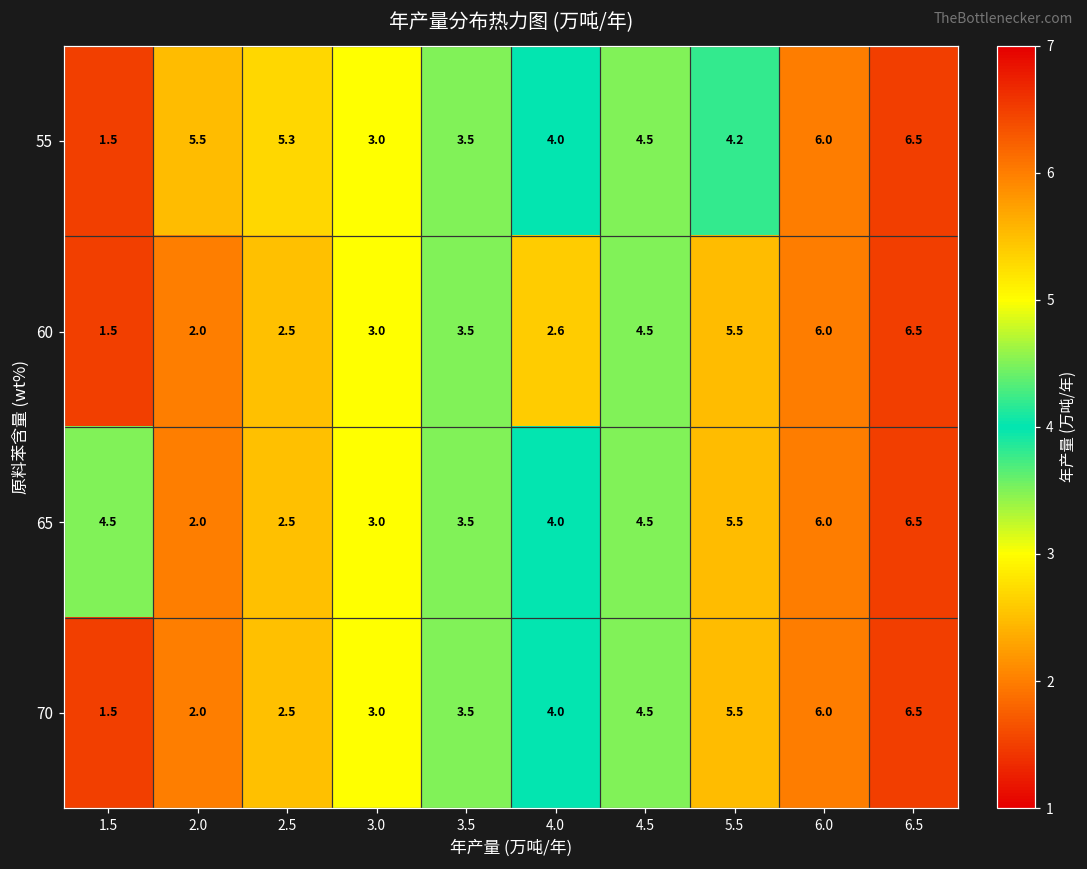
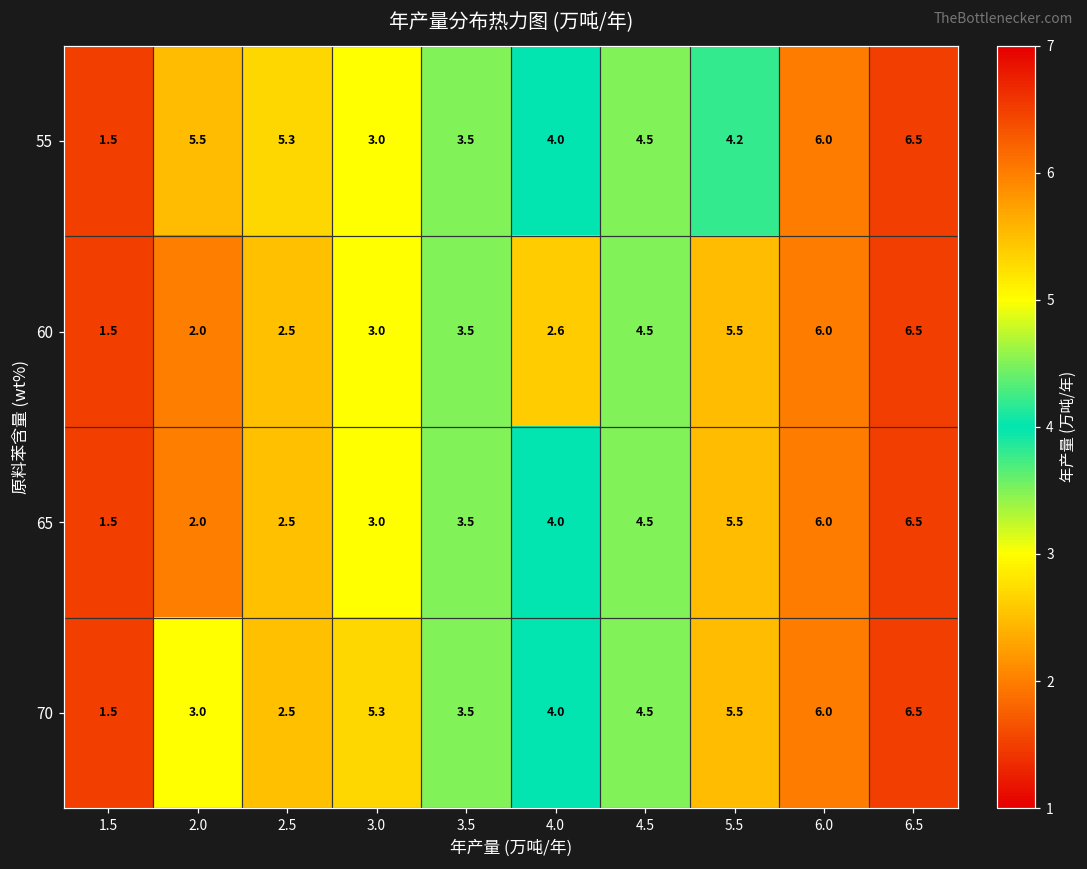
65, 1.5: 4.5 -> 1.5
70, 2.0: 2.0 -> 3.0
70, 3.0: 3.0 -> 5.3
